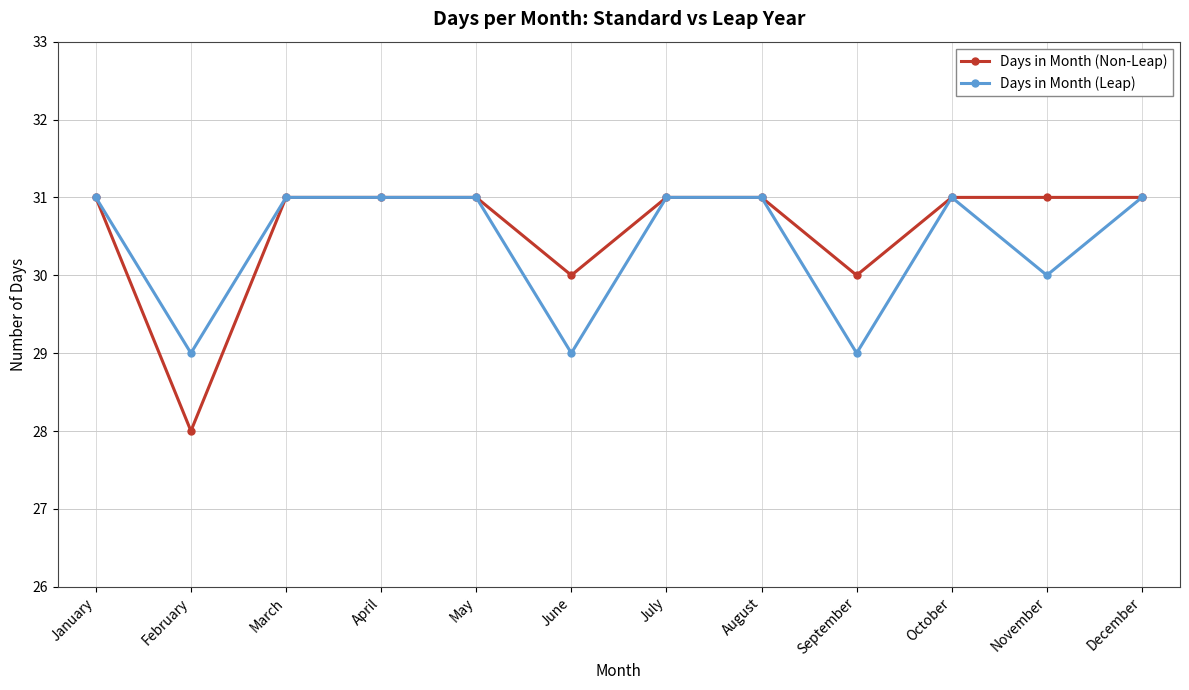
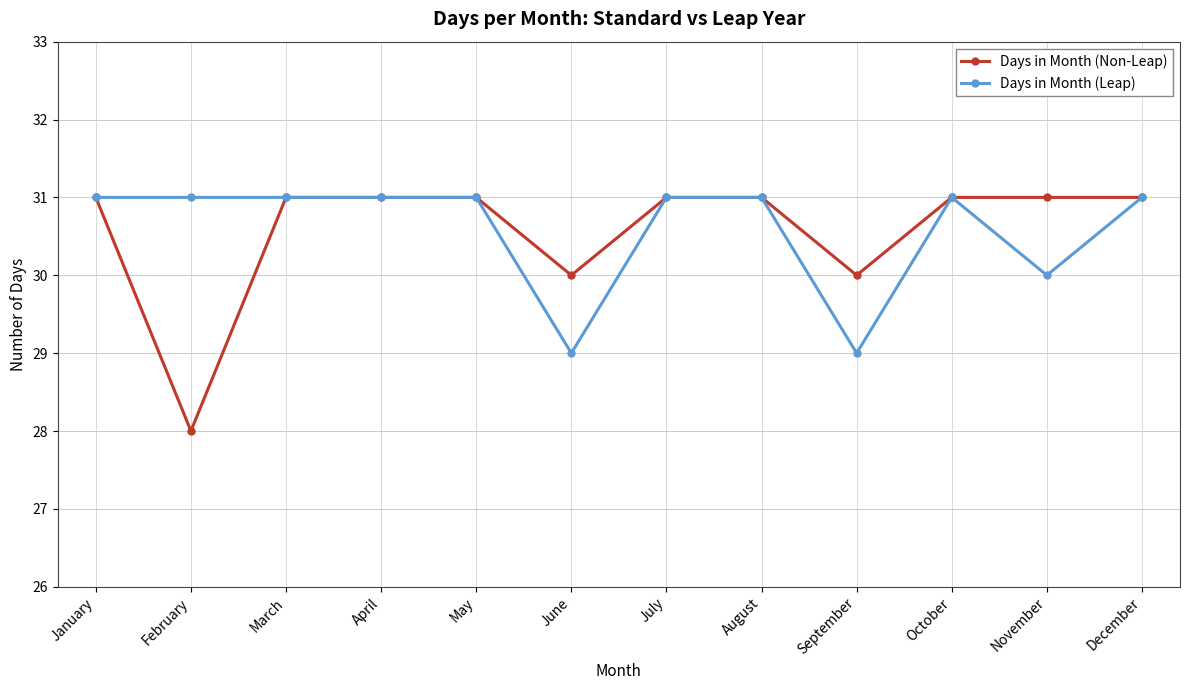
Days in Month (Leap), February: 29 -> 31
